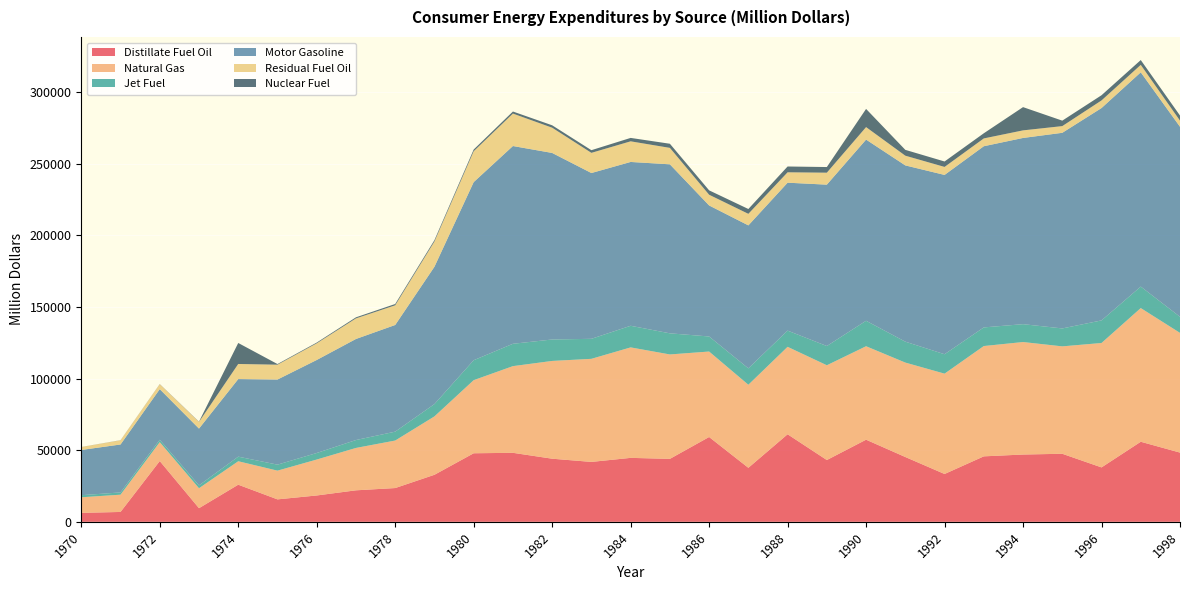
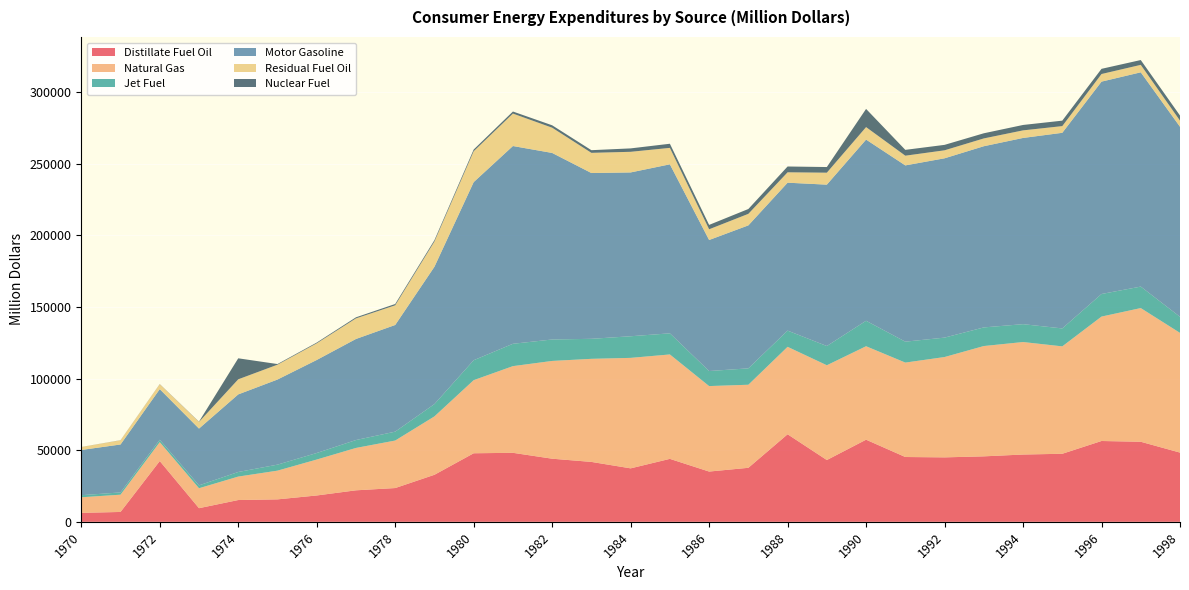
Distillate Fuel Oil, 1974: 26000 -> 15000
Distillate Fuel Oil, 1984: 45000 -> 37000
Distillate Fuel Oil, 1986: 59000 -> 35000
Distillate Fuel Oil, 1992: 33000 -> 45000
Nuclear Fuel, 1994: 16000 -> 4000
Distillate Fuel Oil, 1996: 38000 -> 56000
